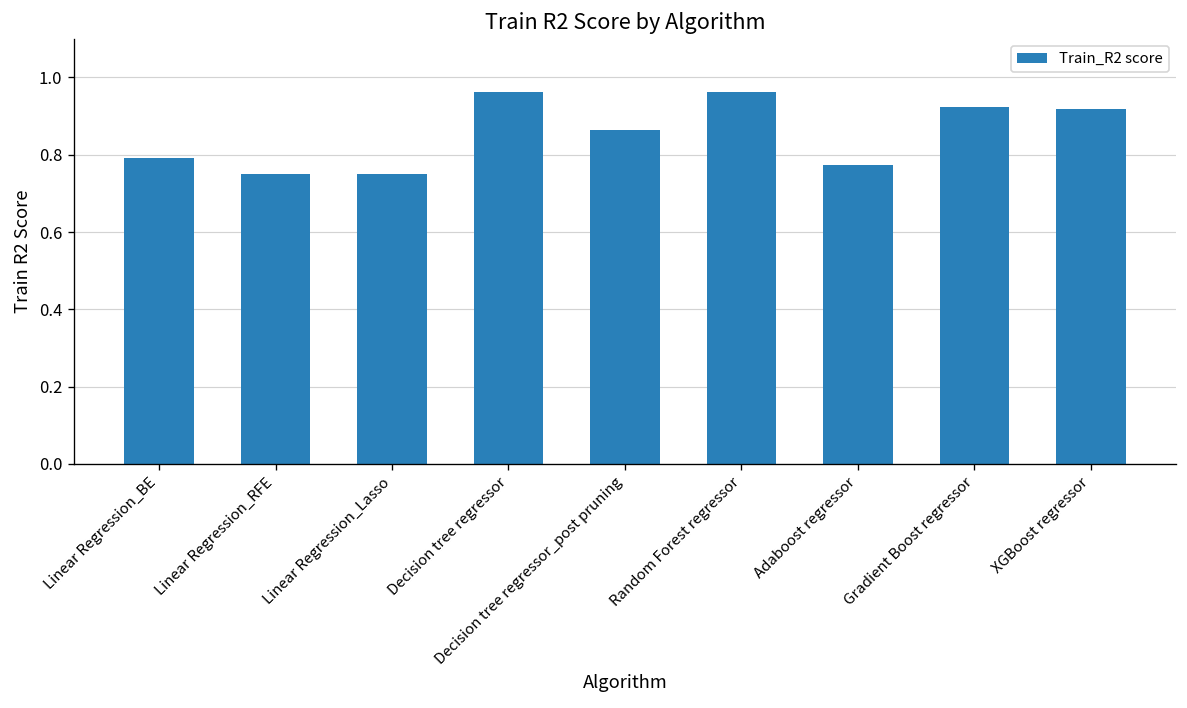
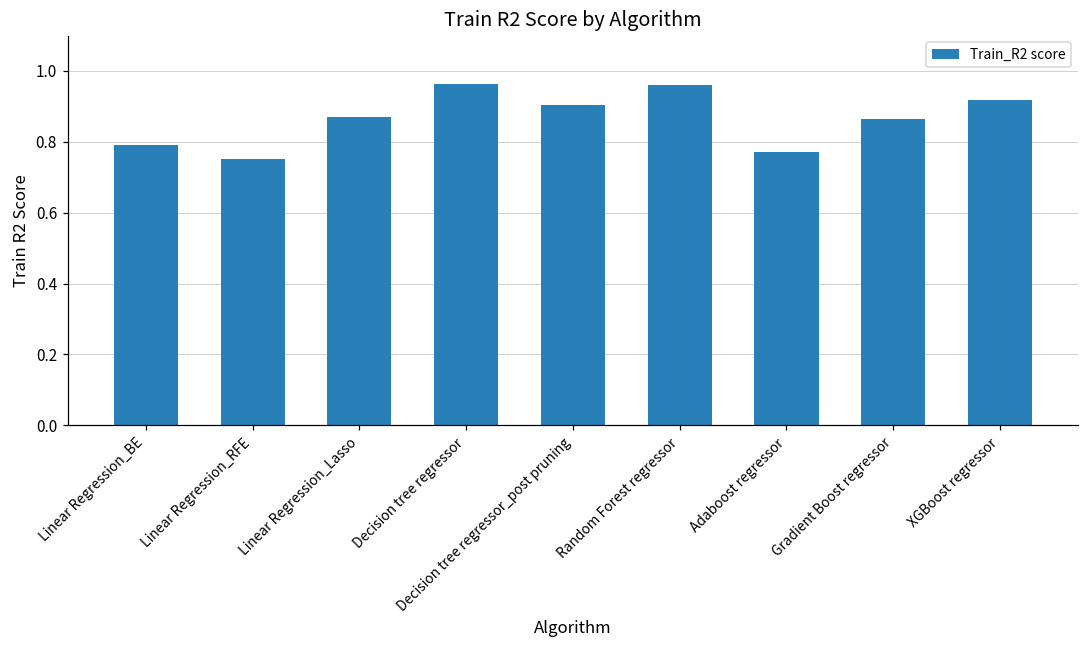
Linear Regression_Lasso: 0.75 -> 0.87
Decision tree regressor_post pruning: 0.86 -> 0.90
Gradient Boost regressor: 0.92 -> 0.86
